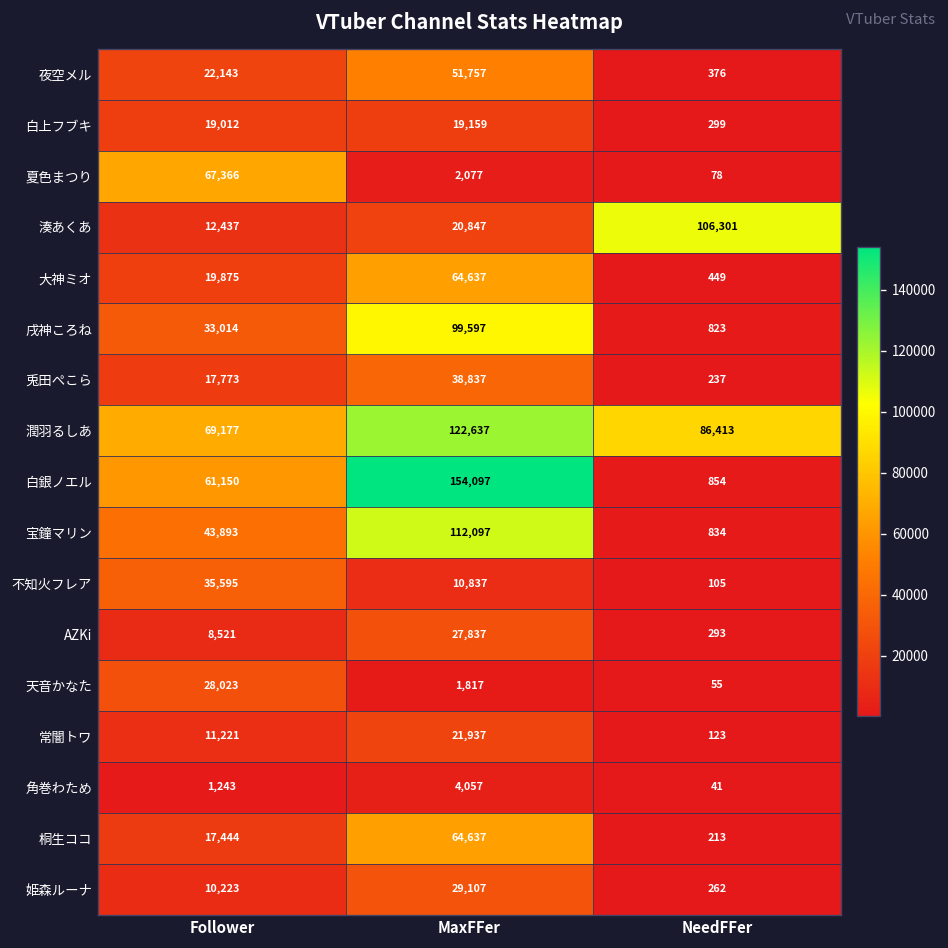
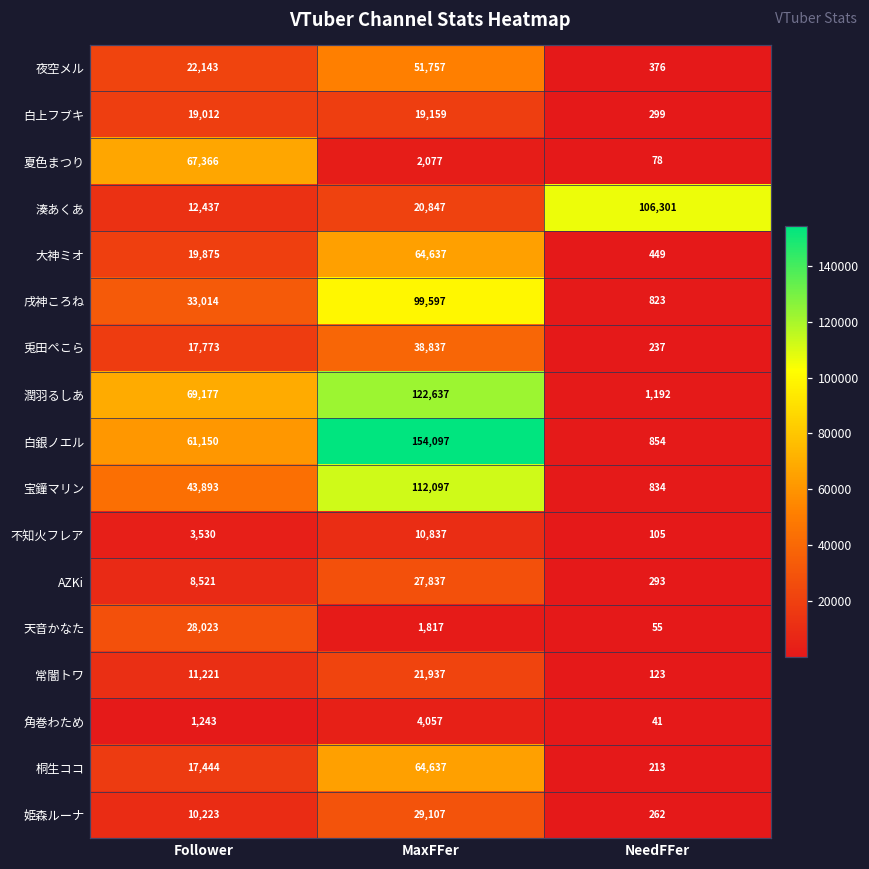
潤羽るしあ, NeedFFer: 86,413 -> 1,192
不知火フレア, Follower: 35,595 -> 3,530
